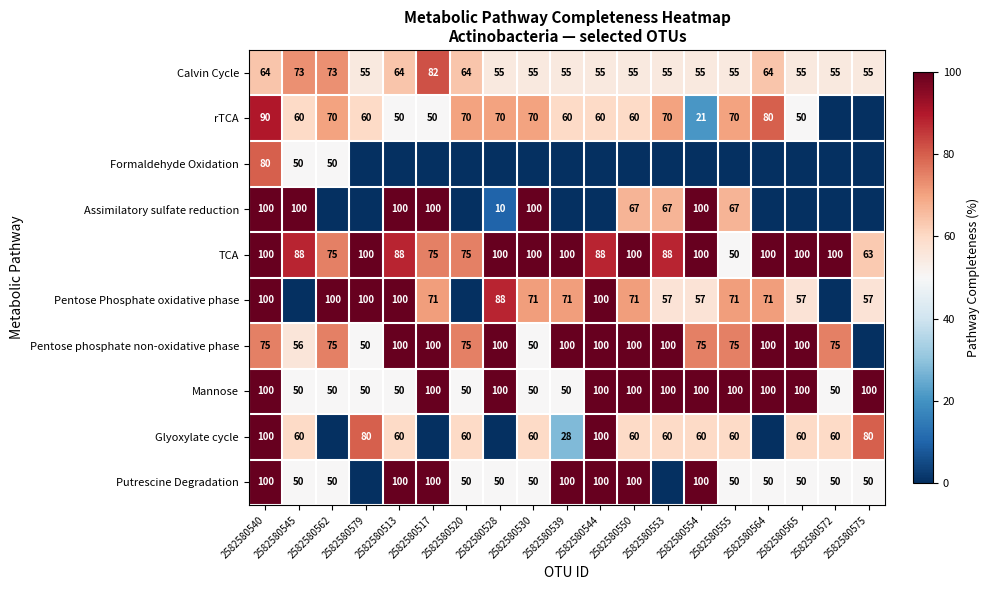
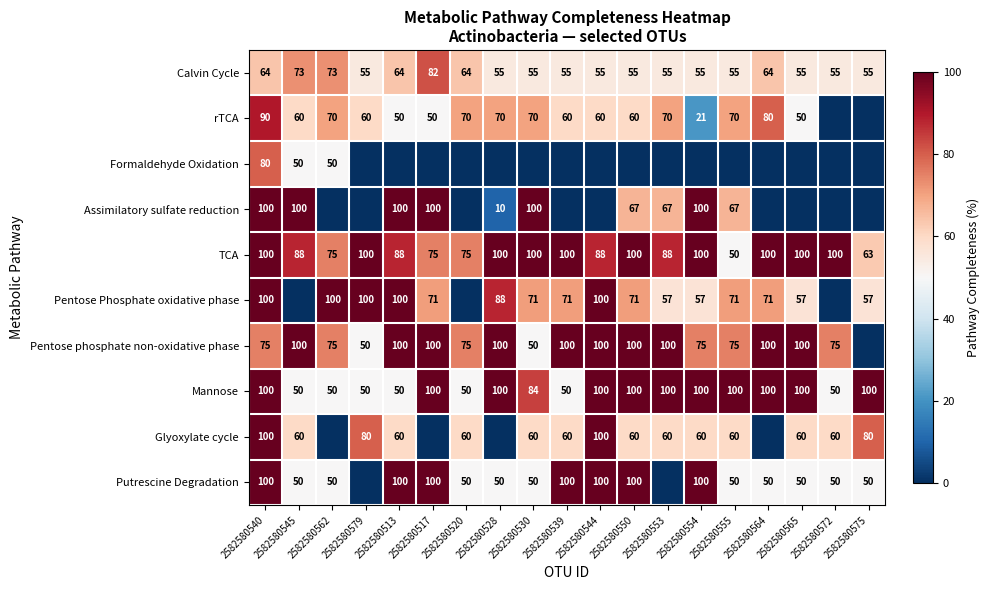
Pentose phosphate non-oxidative phase, 2582580545: 56 -> 100
Mannose, 2582580530: 50 -> 84
Glyoxylate cycle, 2582580539: 28 -> 60
